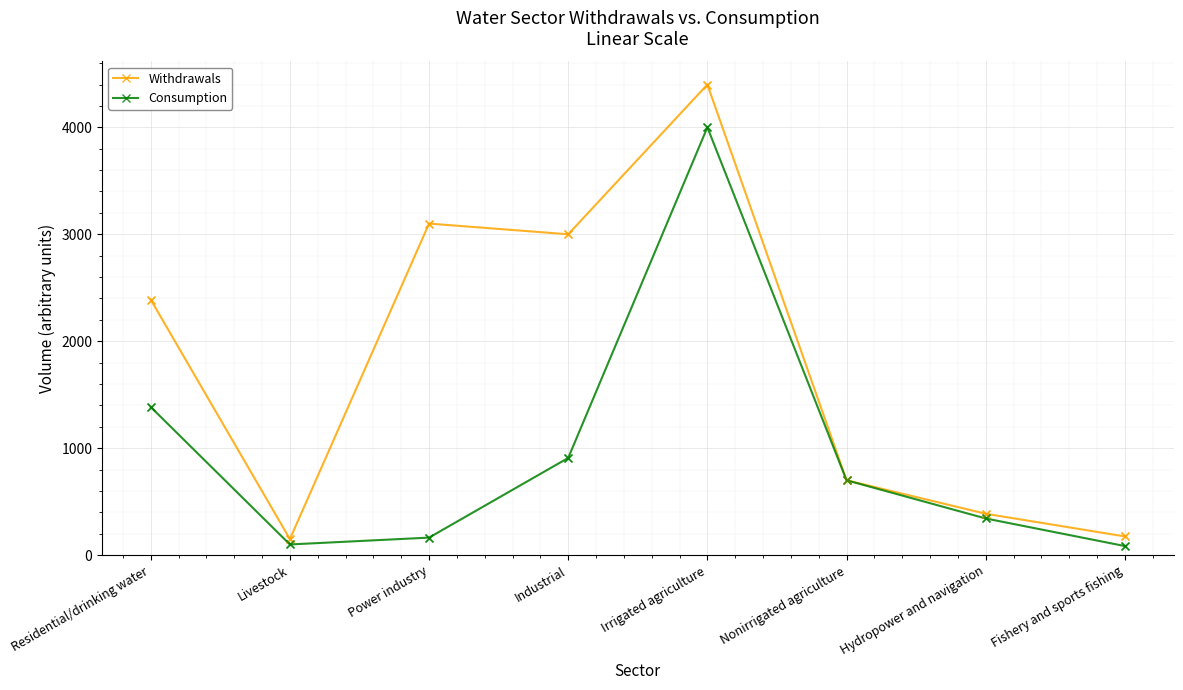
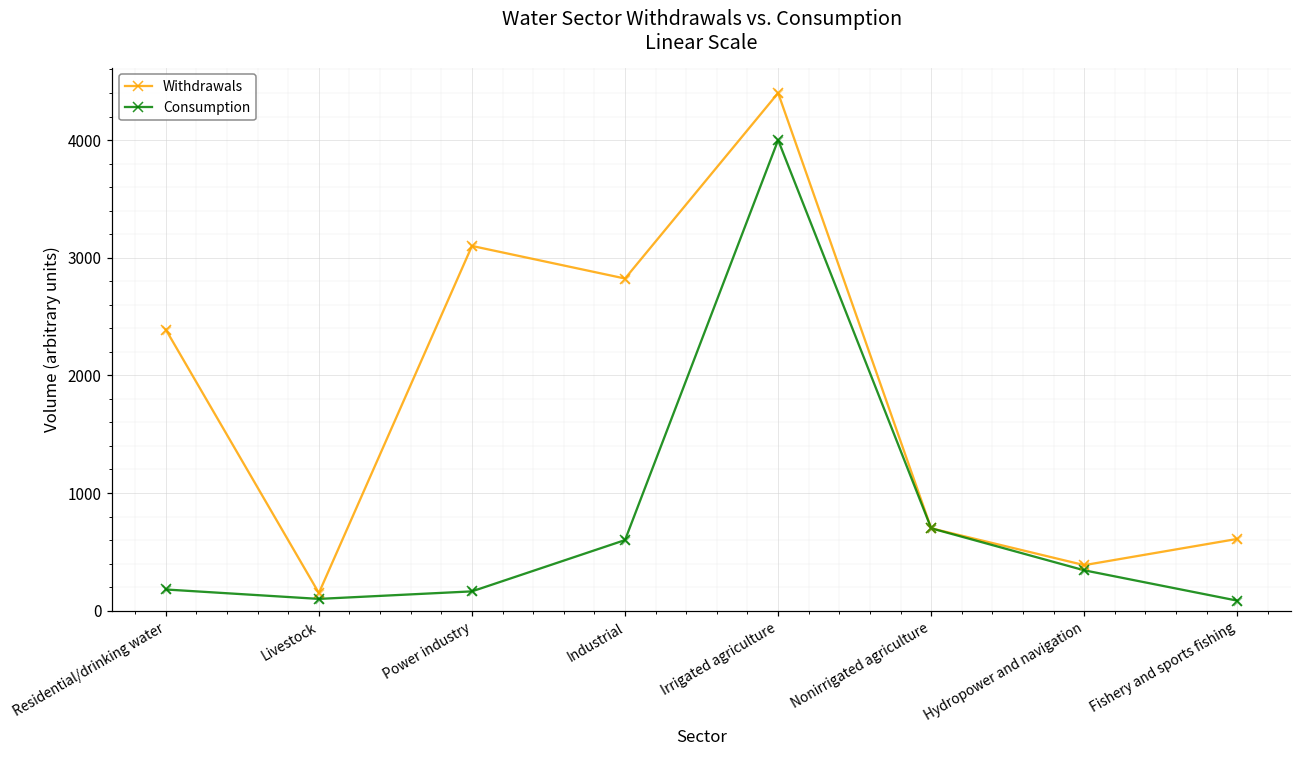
Consumption, Residential/drinking water: 1390 -> 180
Withdrawals, Industrial: 3000 -> 2820
Consumption, Industrial: 910 -> 600
Withdrawals, Fishery and sports fishing: 180 -> 610
